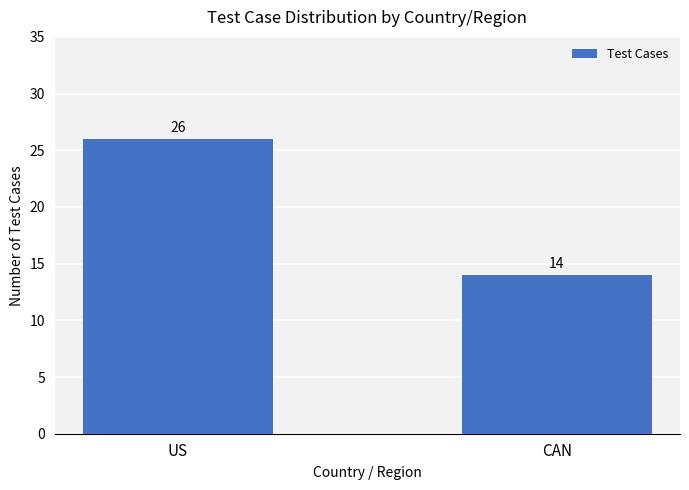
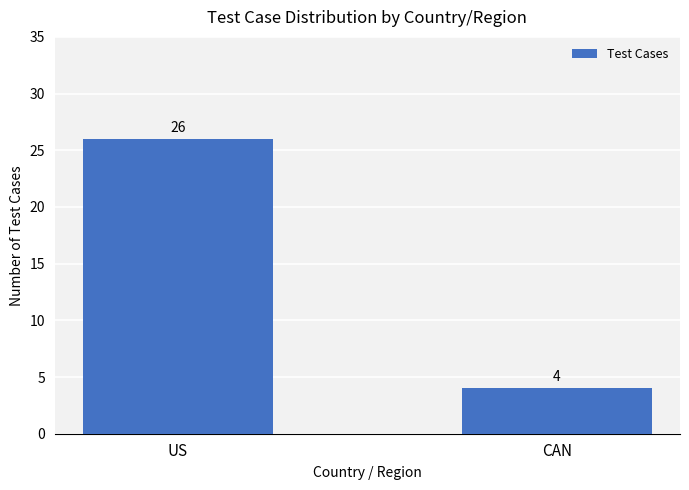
CAN: 14 -> 4
